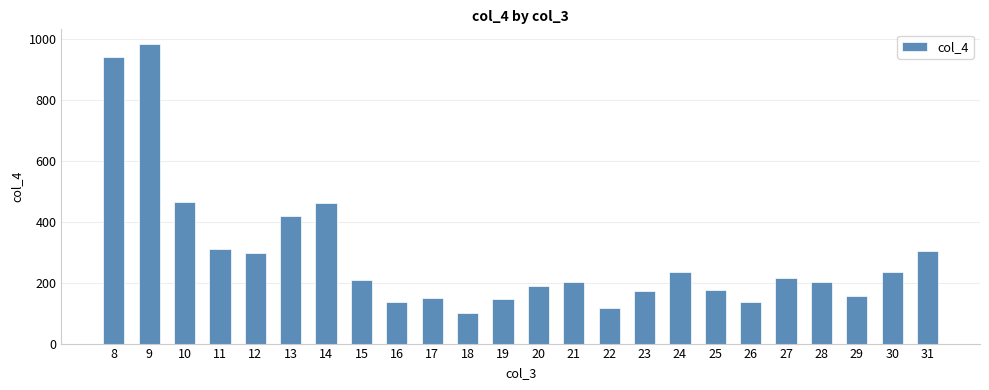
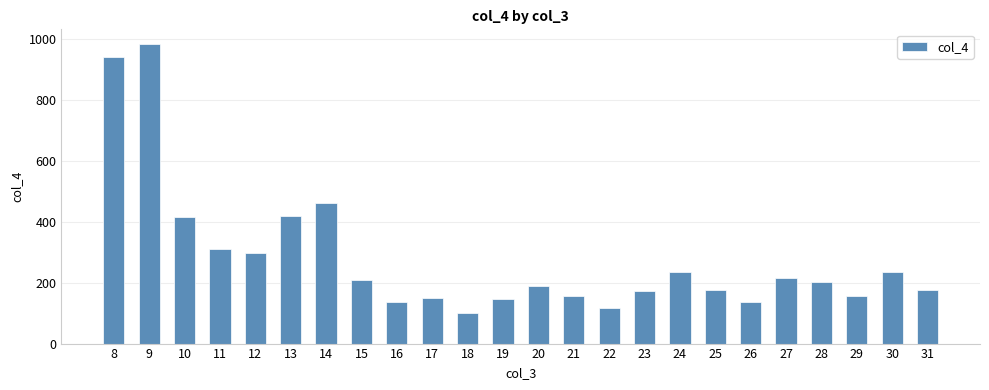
10: 460 -> 420
21: 200 -> 150
31: 300 -> 180
